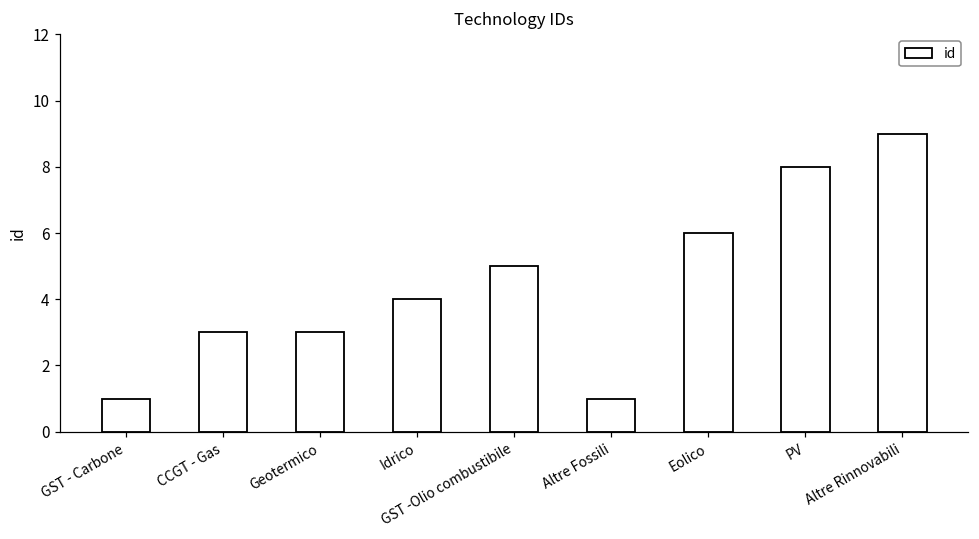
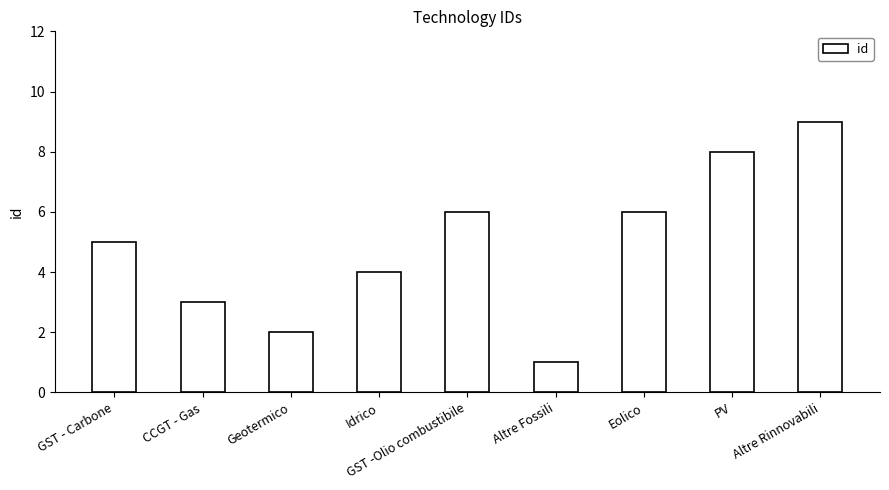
GST - Carbone: 1 -> 5
Geotermico: 3 -> 2
GST -Olio combustibile: 5 -> 6
